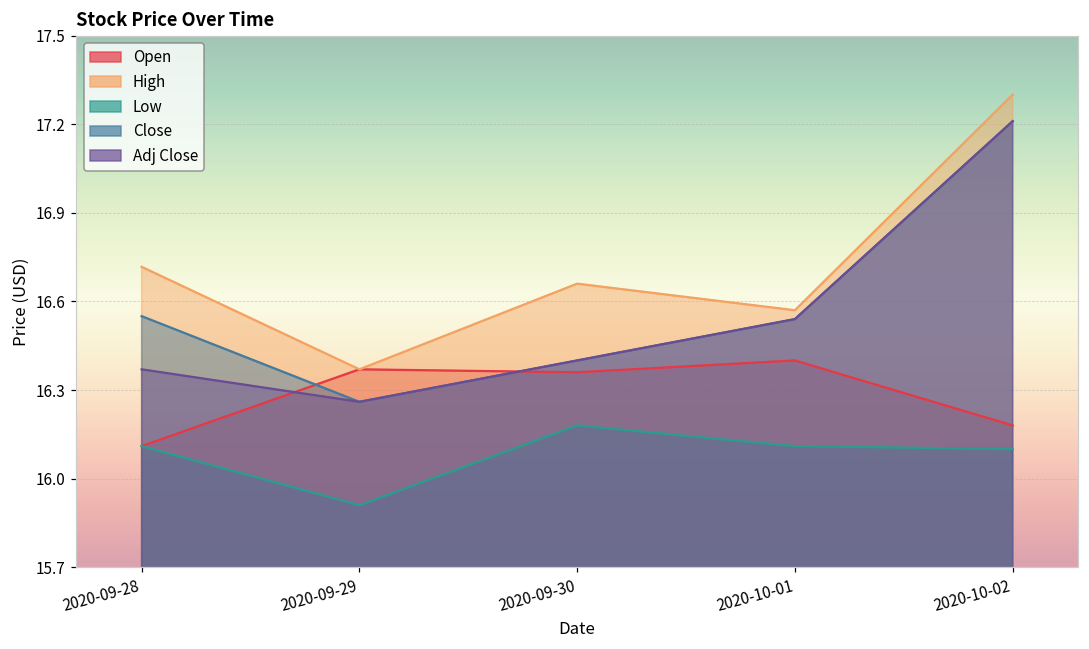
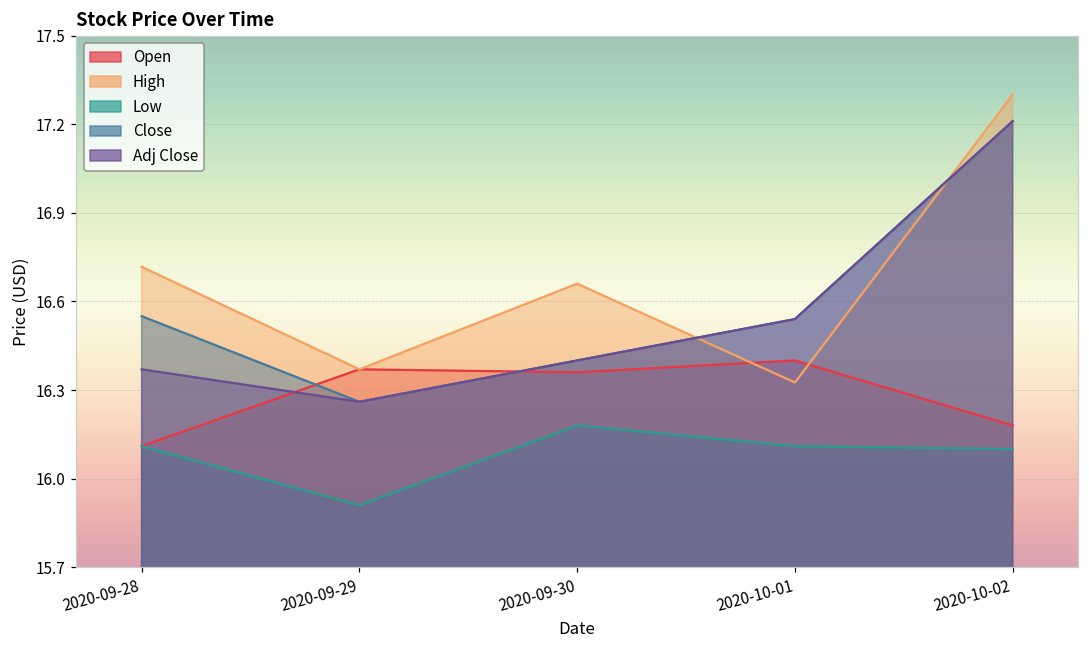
High, 2020-10-01: 16.57 -> 16.33
